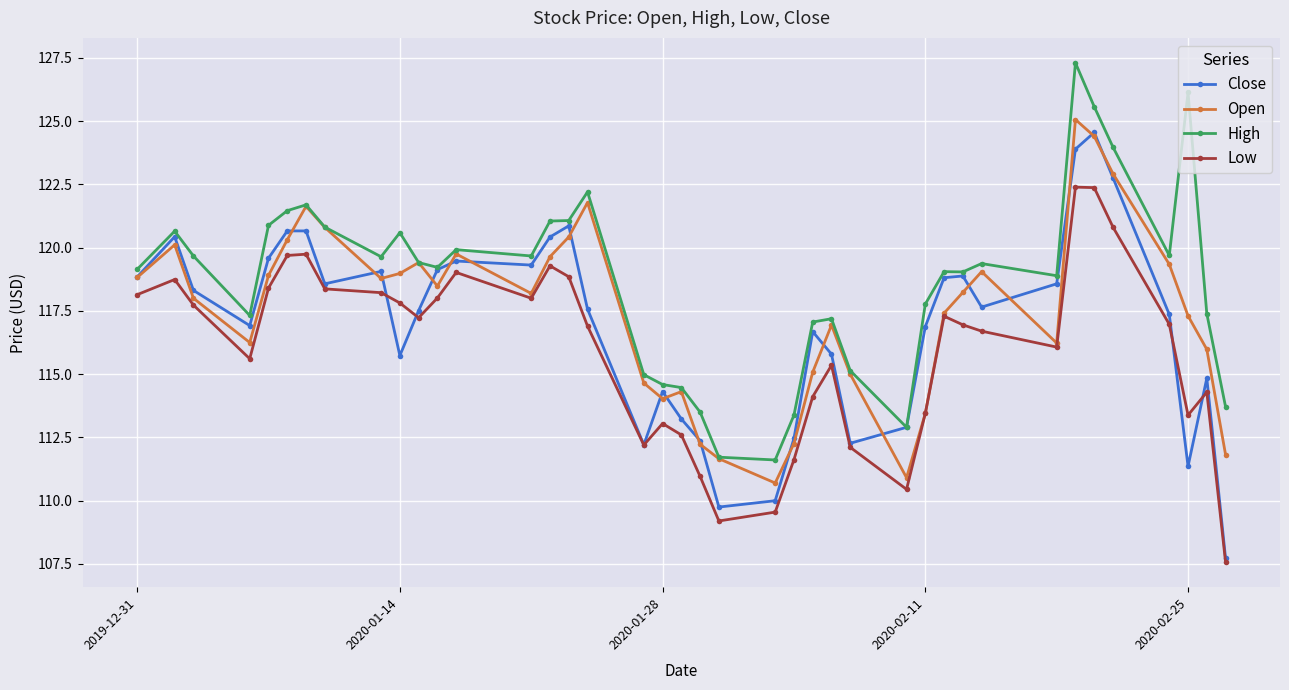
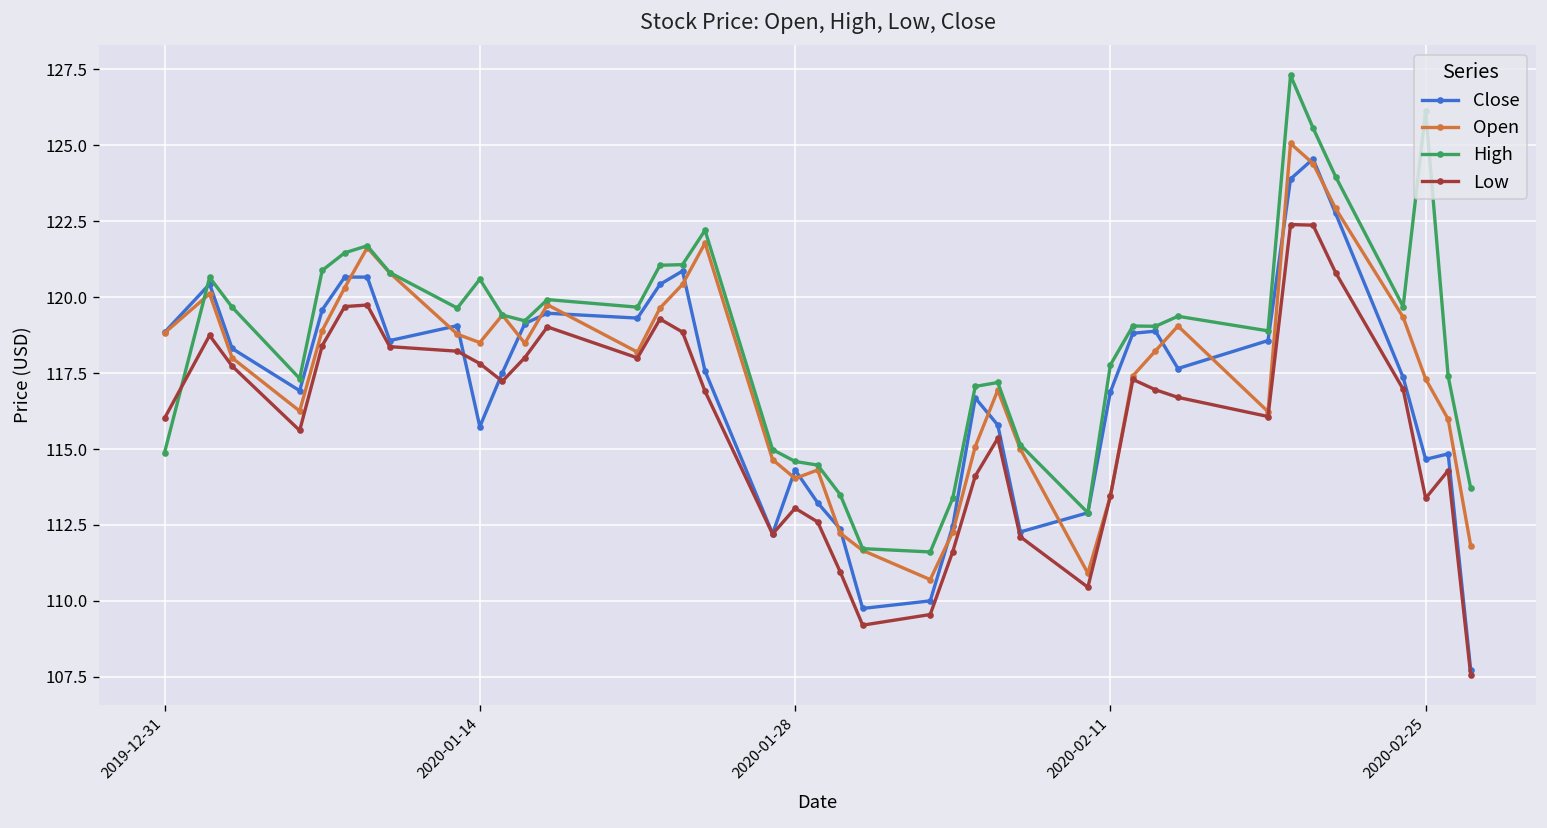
High, 2019-12-31: 119.1 -> 114.9
Low, 2019-12-31: 118.1 -> 116.0
Open, 2020-01-14: 119.0 -> 118.5
Close, 2020-02-25: 111.4 -> 114.7
